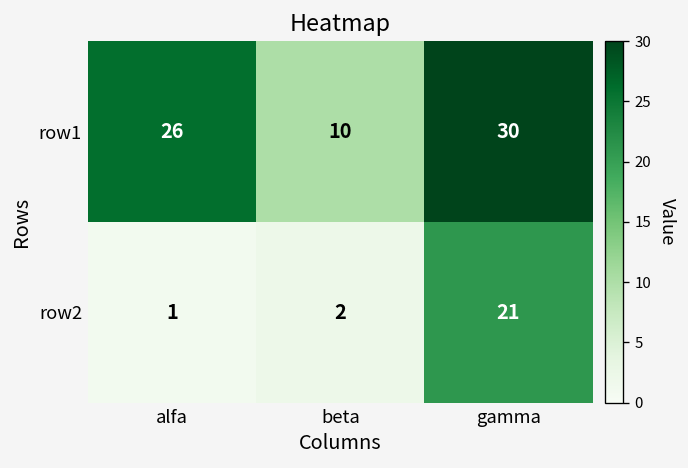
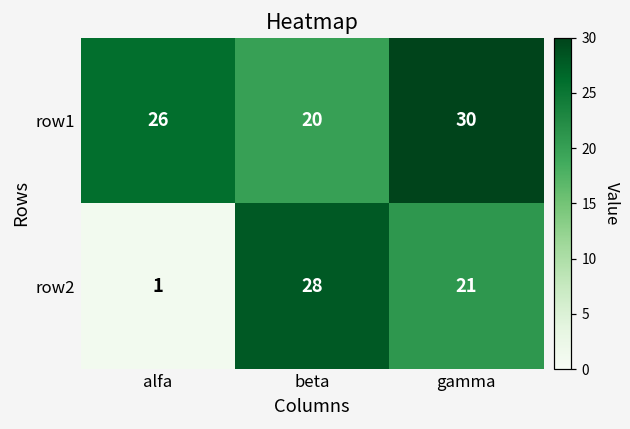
row1, beta: 10 -> 20
row2, beta: 2 -> 28
